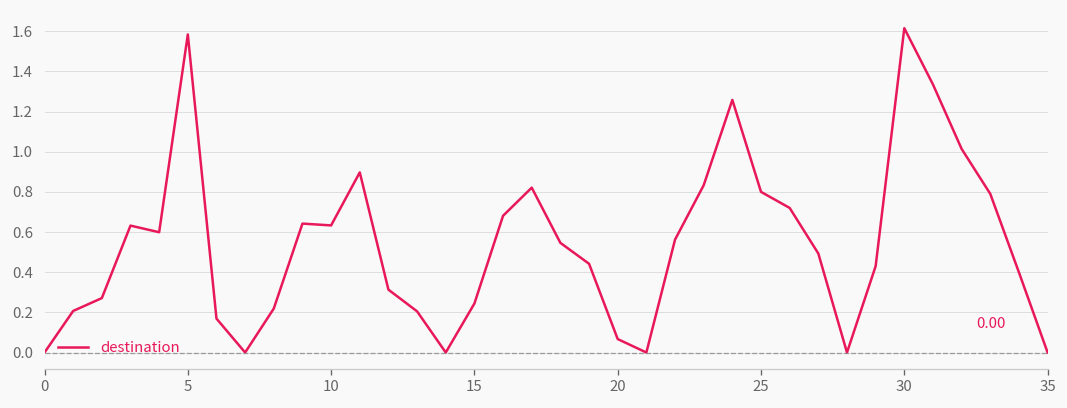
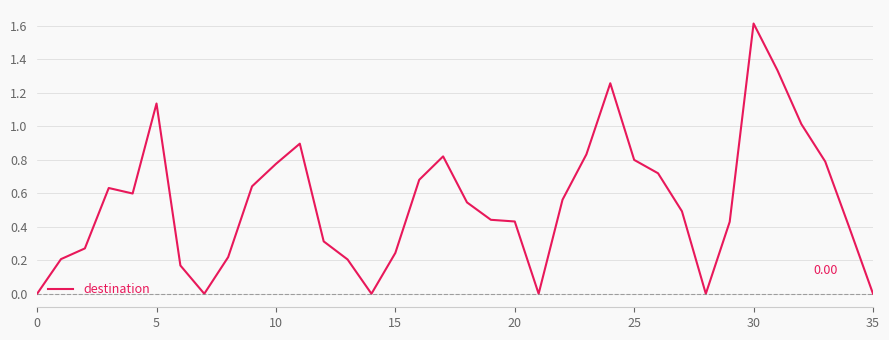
5: 1.58 -> 1.14
10: 0.63 -> 0.78
20: 0.07 -> 0.43
